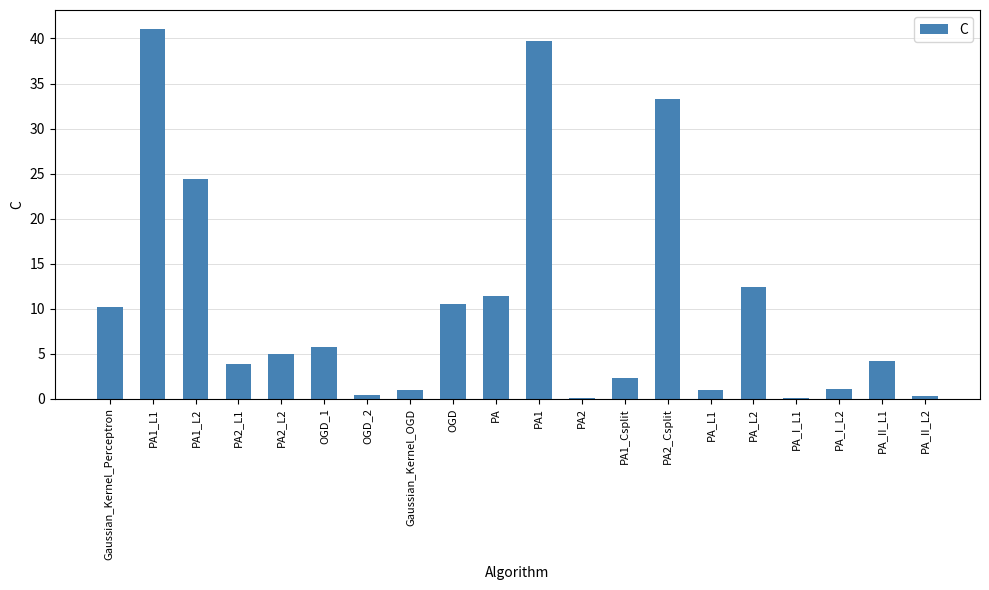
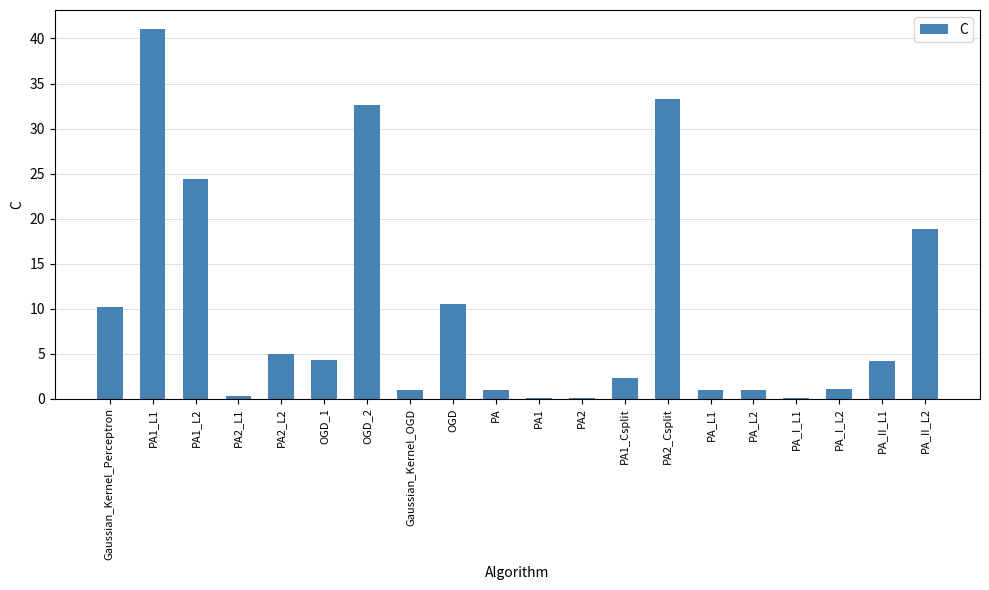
PA2_L1: 4 -> 0
OGD_1: 6 -> 4
OGD_2: 0 -> 33
PA: 11 -> 1
PA1: 40 -> 0
PA_L2: 12 -> 1
PA_II_L2: 0 -> 19
